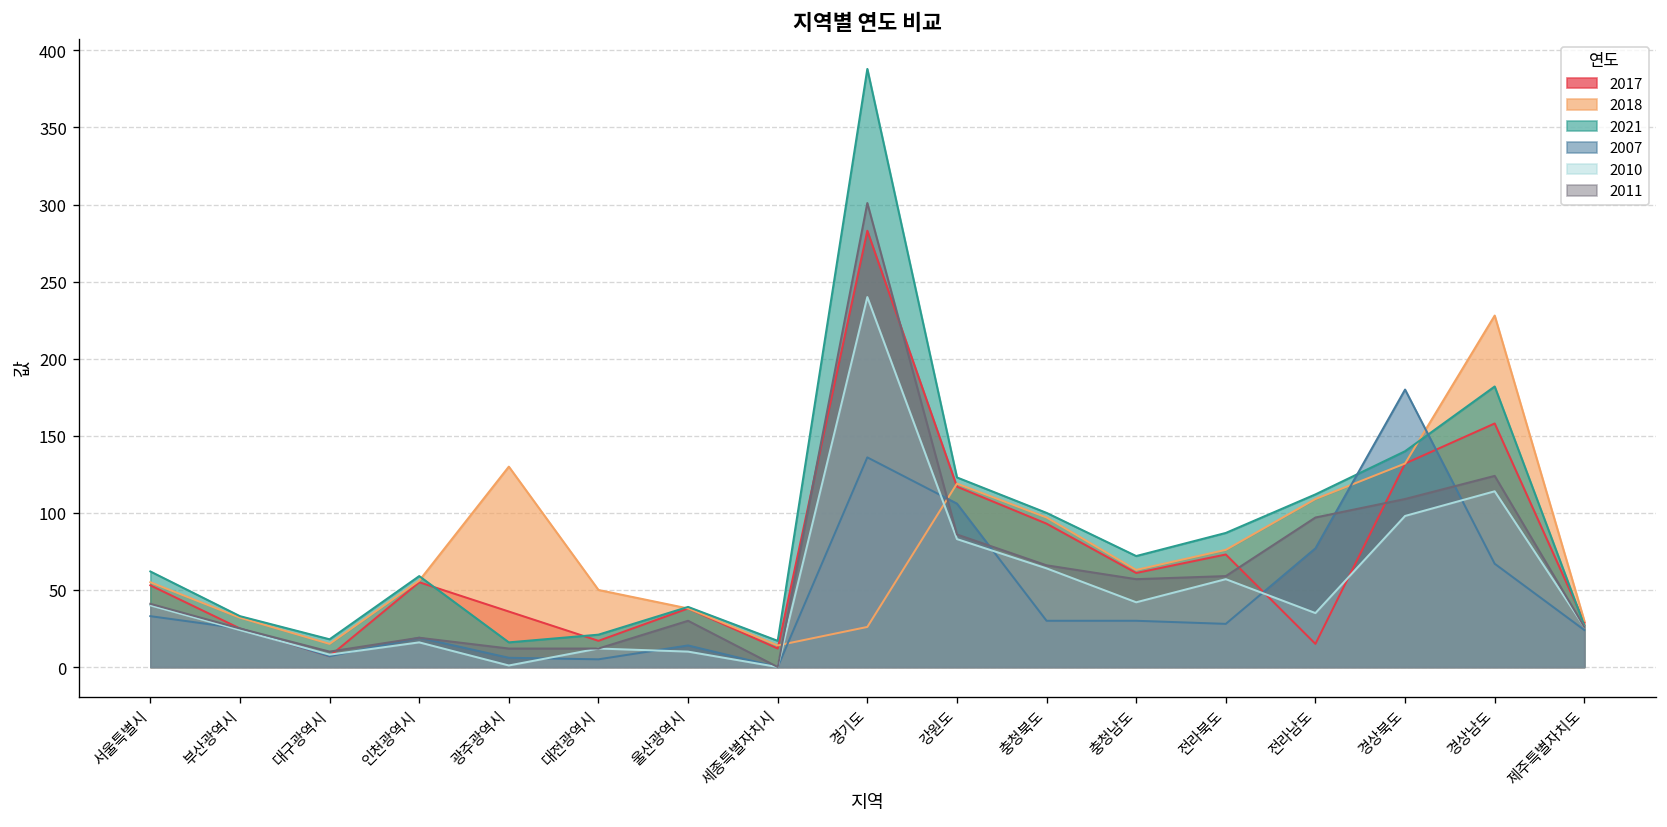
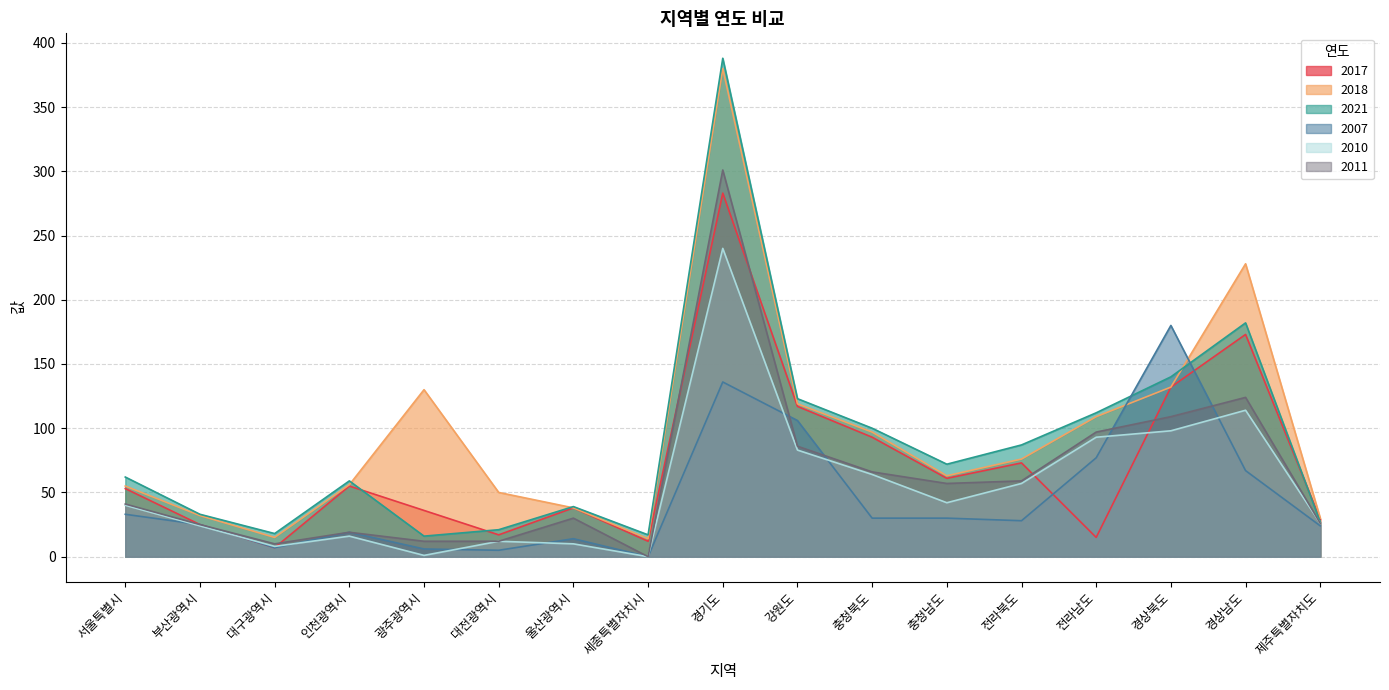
2018, 경기도: 26 -> 380
2010, 전라남도: 35 -> 93
2017, 경상남도: 158 -> 173
